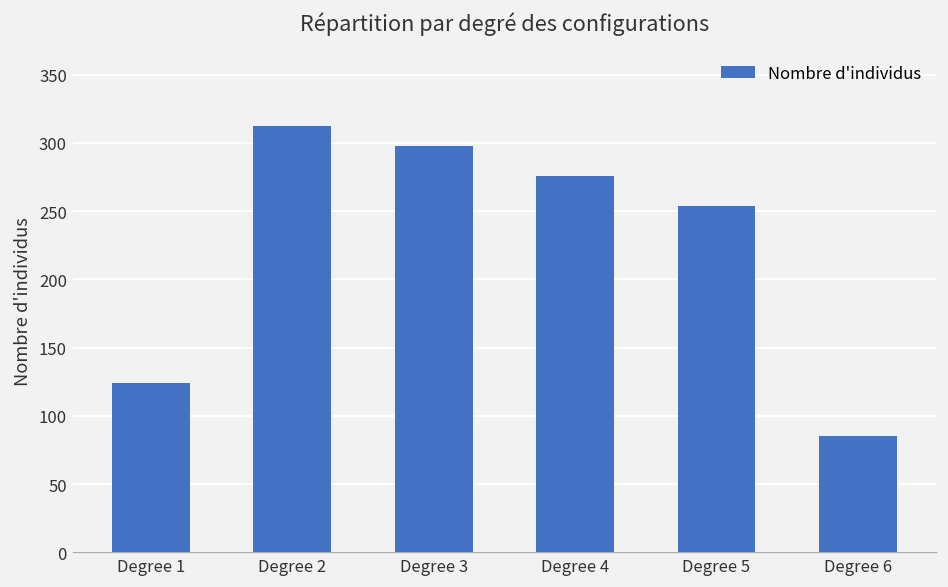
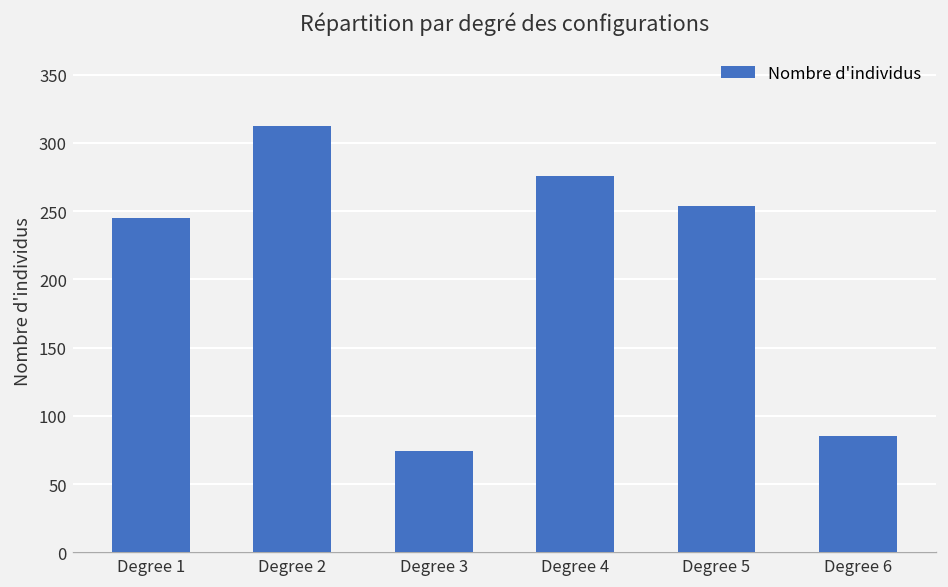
Degree 1: 124 -> 245
Degree 3: 298 -> 74
